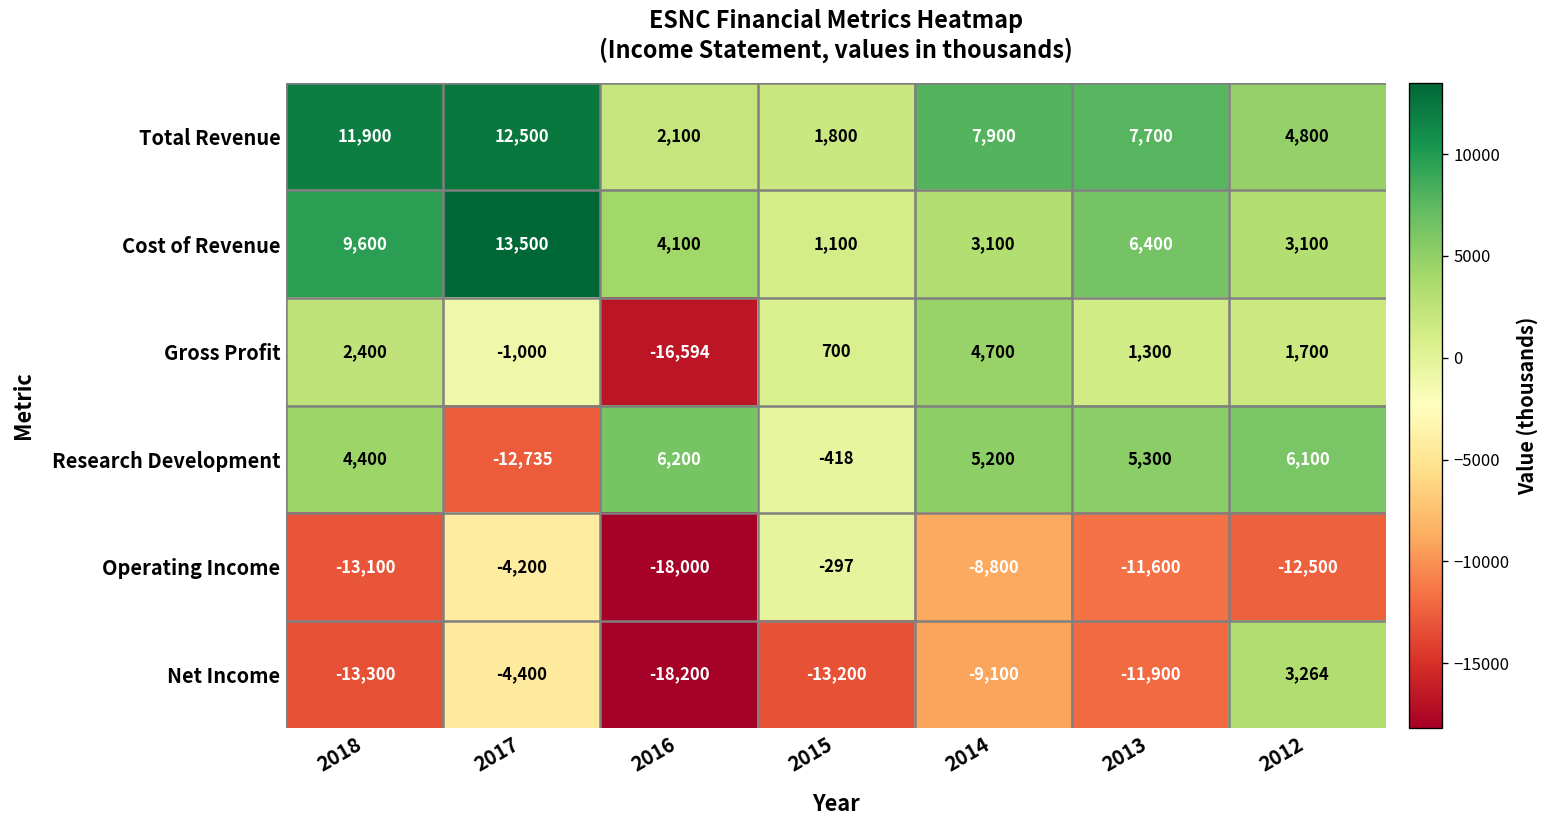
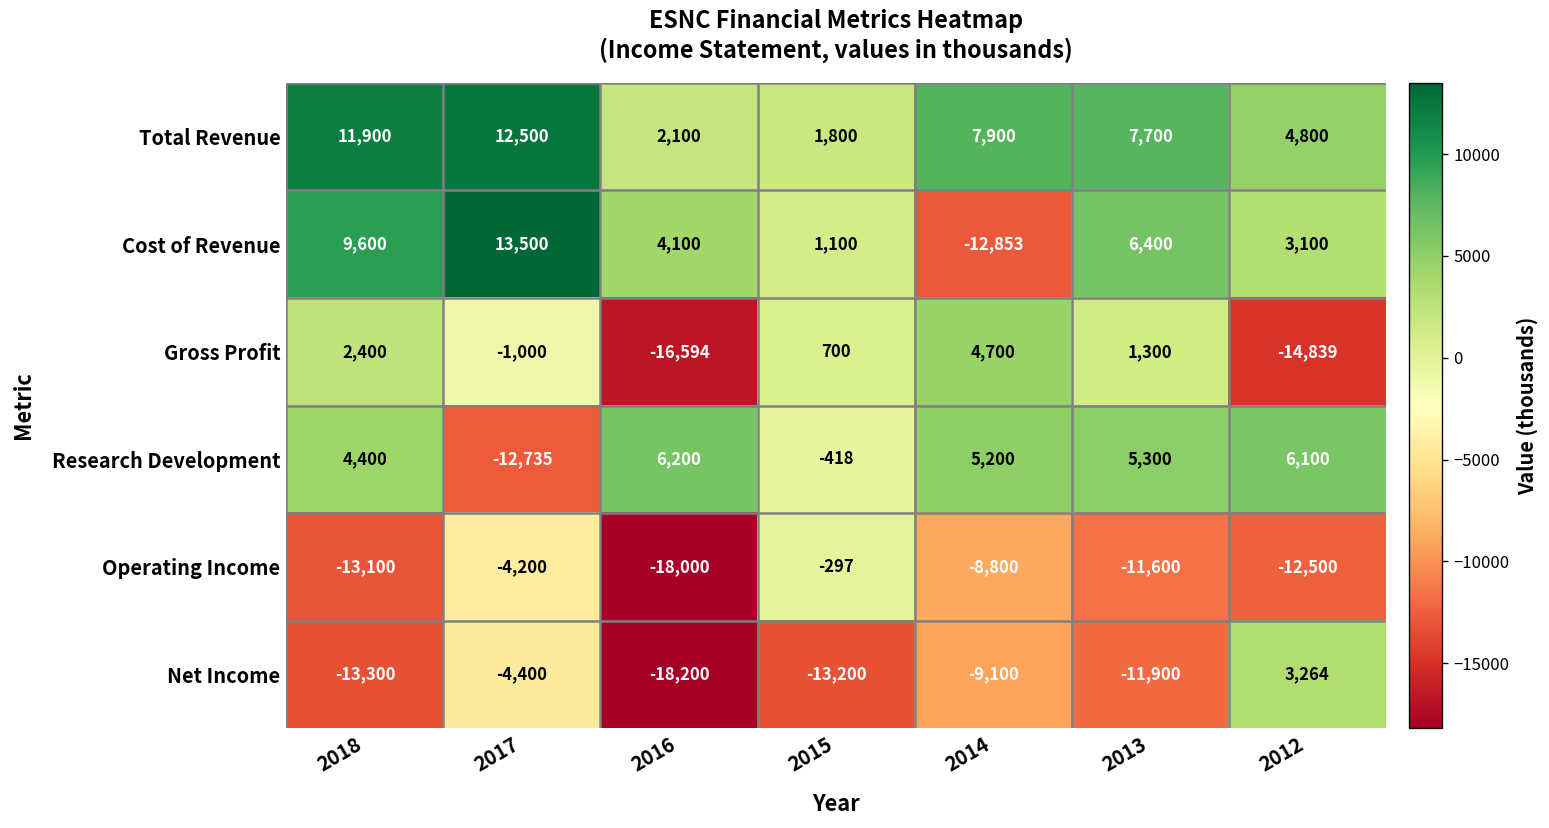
Cost of Revenue, 2014: 3,100 -> -12,853
Gross Profit, 2012: 1,700 -> -14,839
